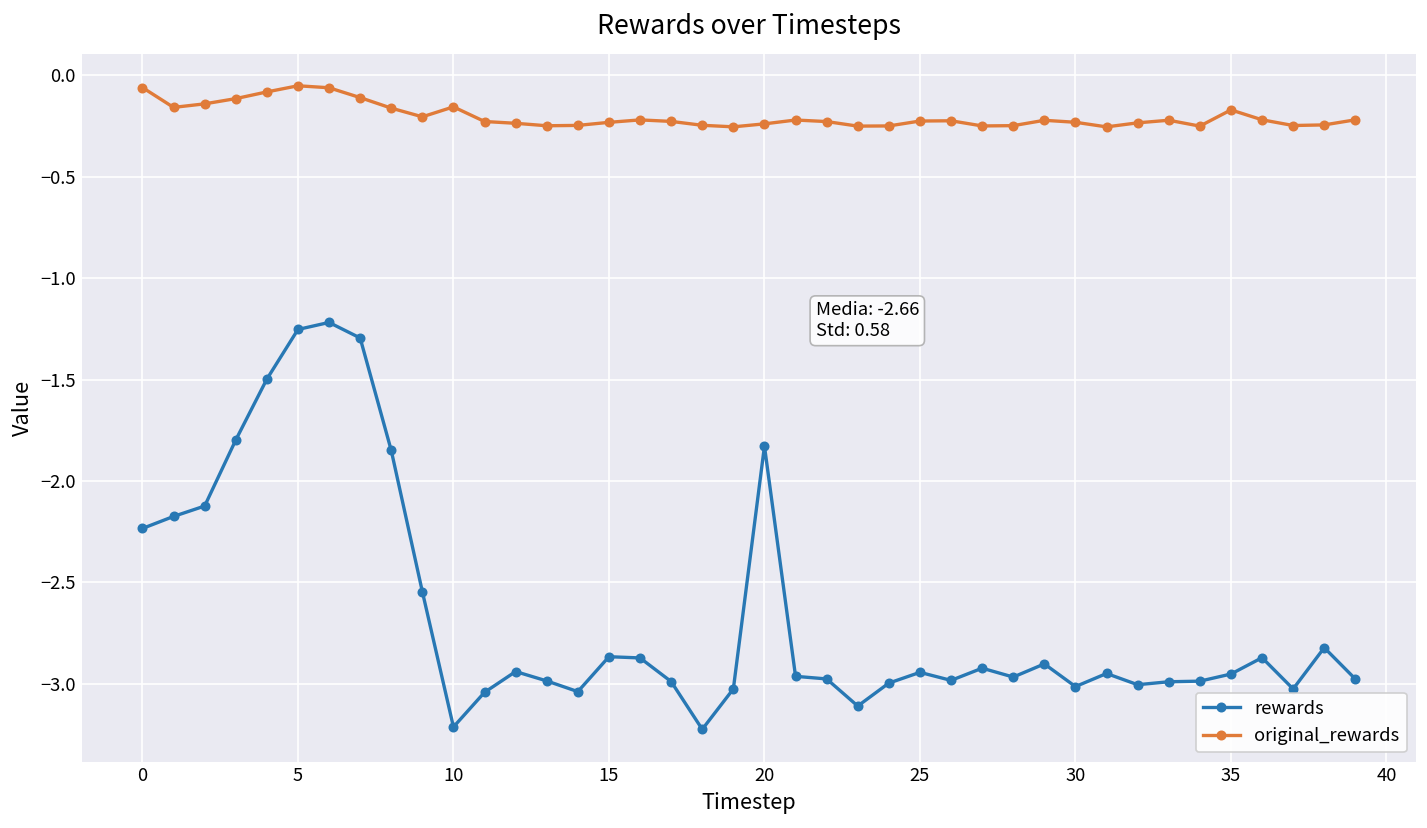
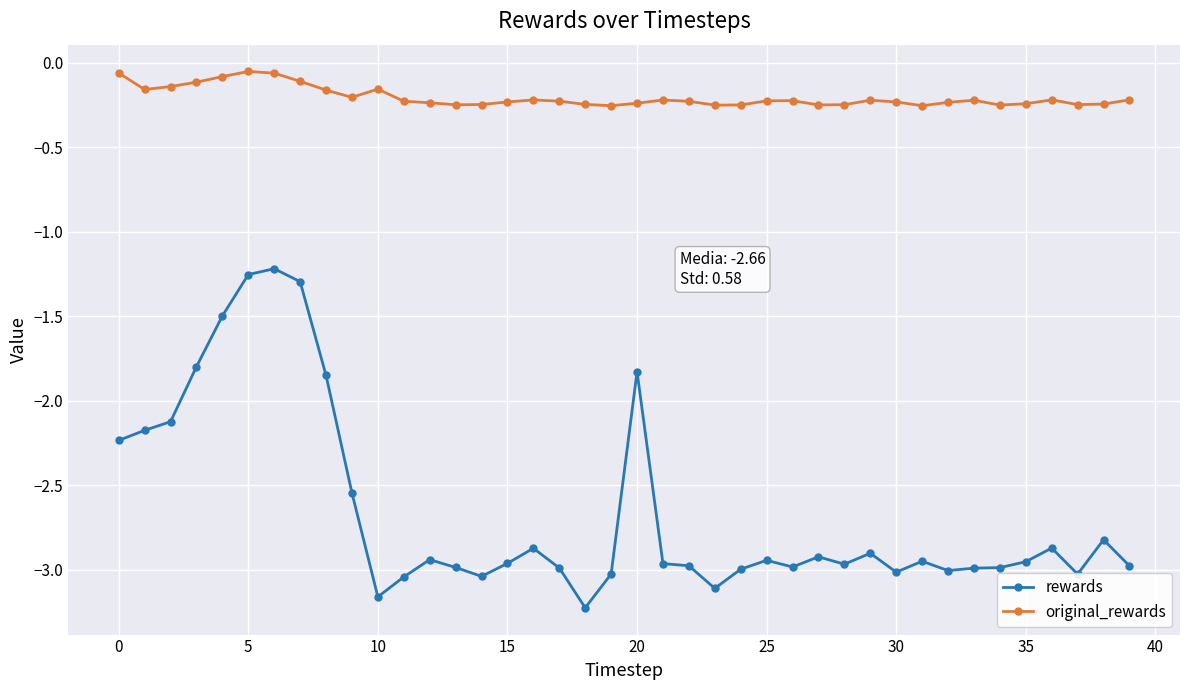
rewards, 10: -3.21 -> -3.16
rewards, 15: -2.87 -> -2.96
original_rewards, 35: -0.17 -> -0.24
